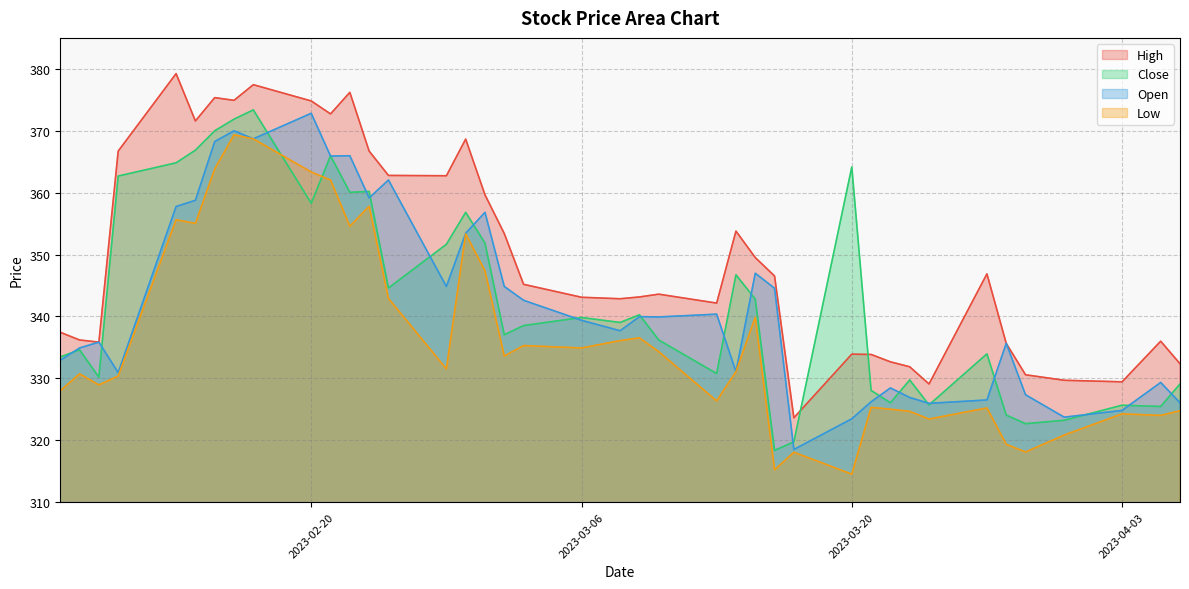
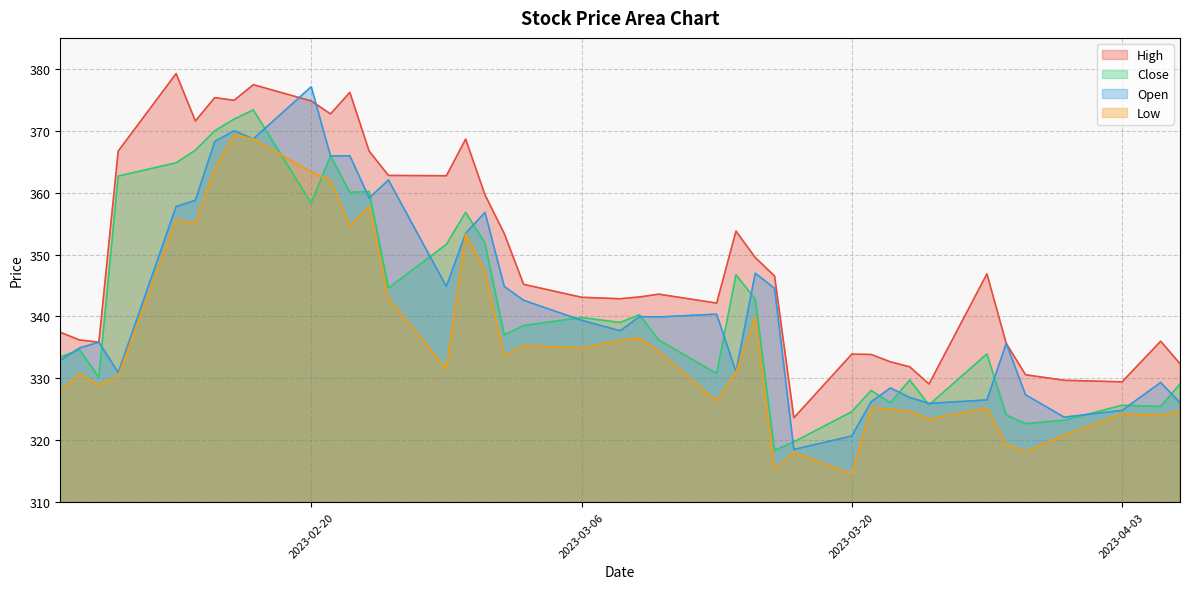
Open, 2023-02-20: 373 -> 377
Close, 2023-03-20: 364 -> 325
Open, 2023-03-20: 323 -> 321
